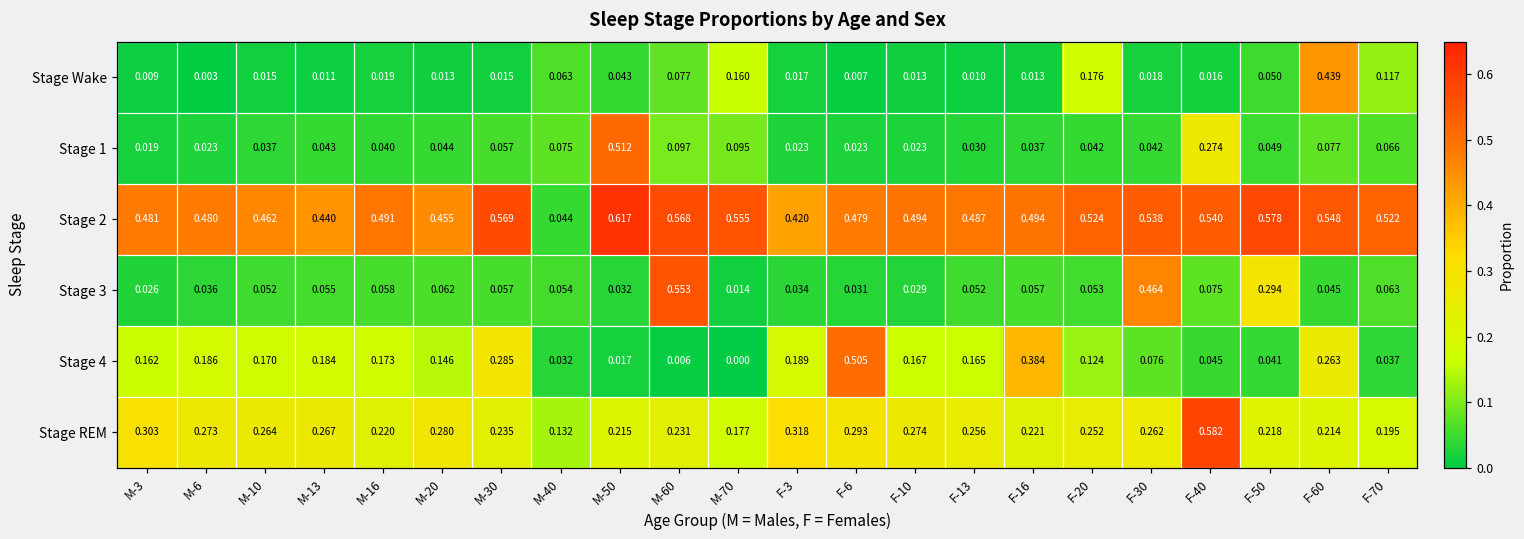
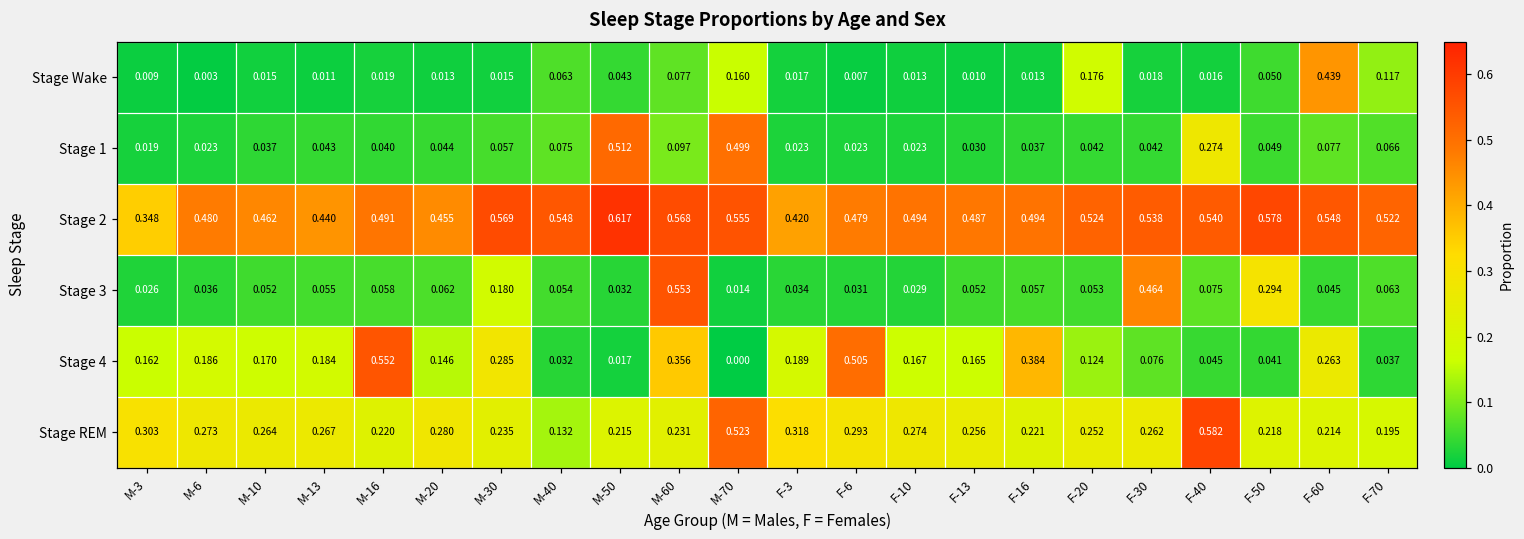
Stage 1, M-70: 0.095 -> 0.499
Stage 2, M-3: 0.481 -> 0.348
Stage 2, M-40: 0.044 -> 0.548
Stage 3, M-30: 0.057 -> 0.180
Stage 4, M-16: 0.173 -> 0.552
Stage 4, M-60: 0.006 -> 0.356
Stage REM, M-70: 0.177 -> 0.523
